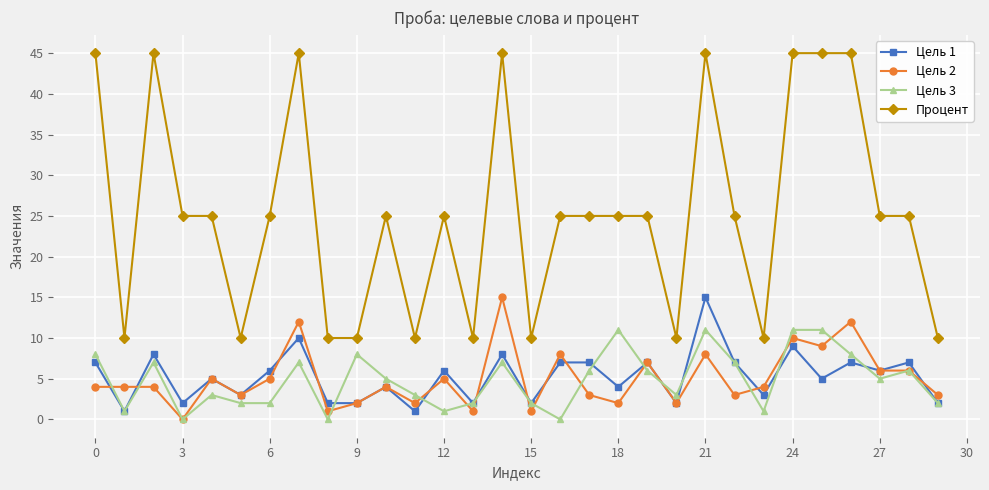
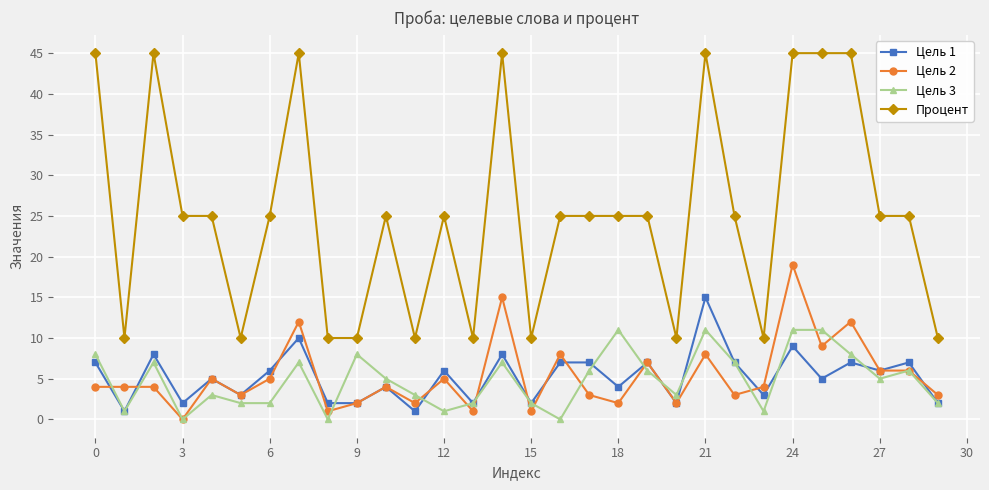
Цель 2, 24: 10 -> 19
